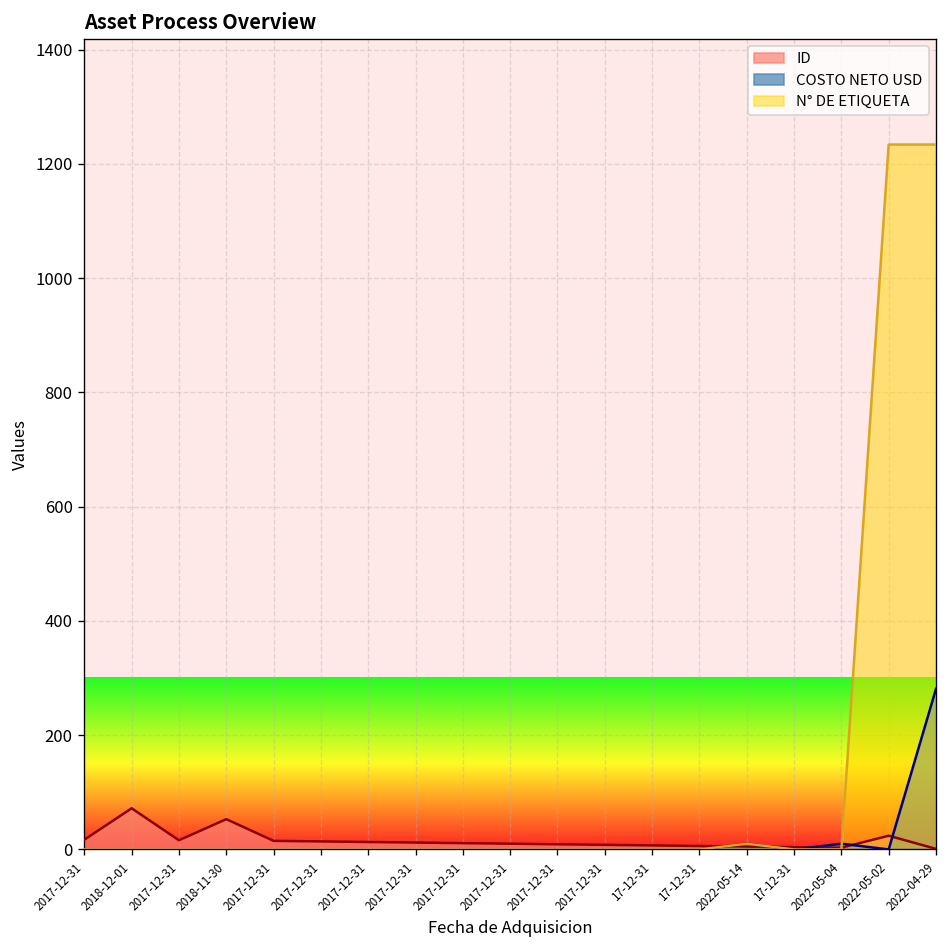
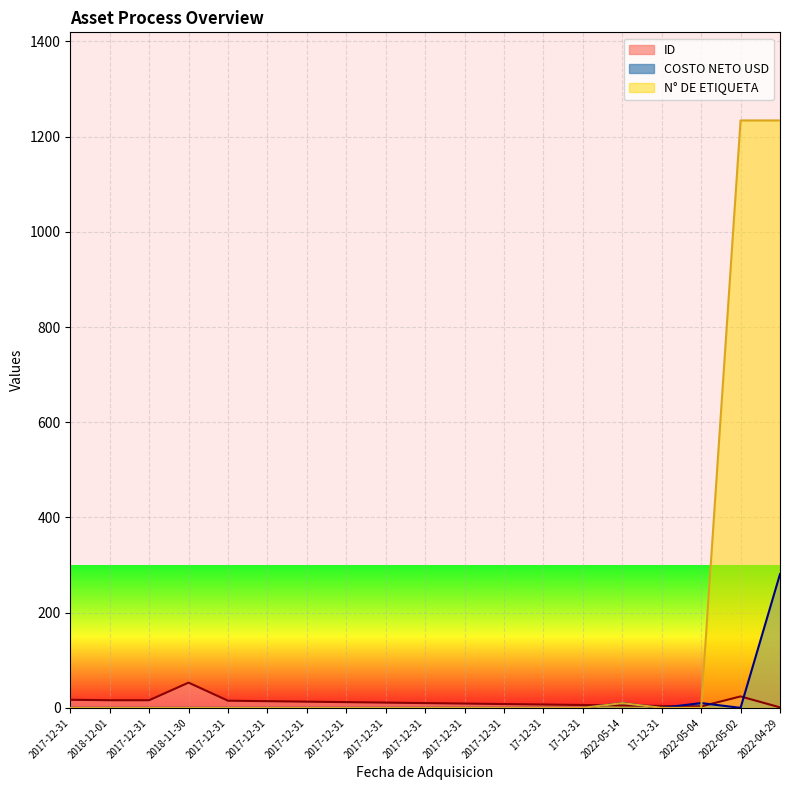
ID, 2018-12-01: 70 -> 20
